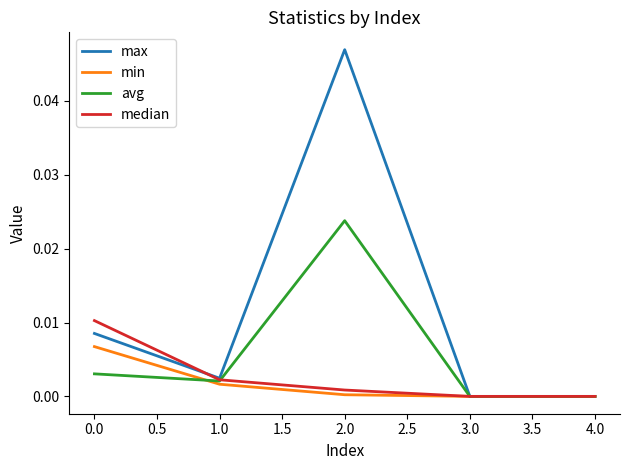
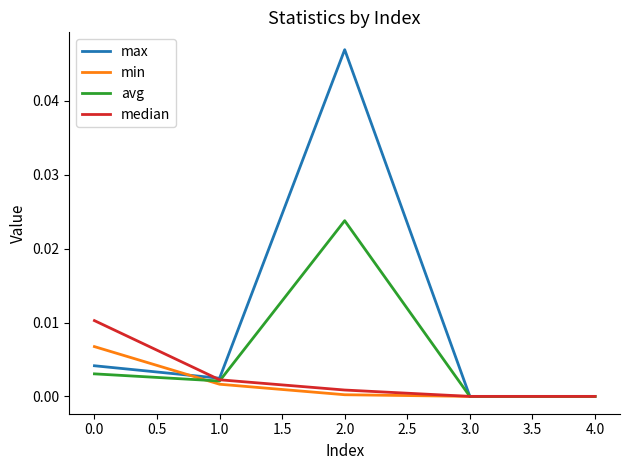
max, 0.0: 0.009 -> 0.004
